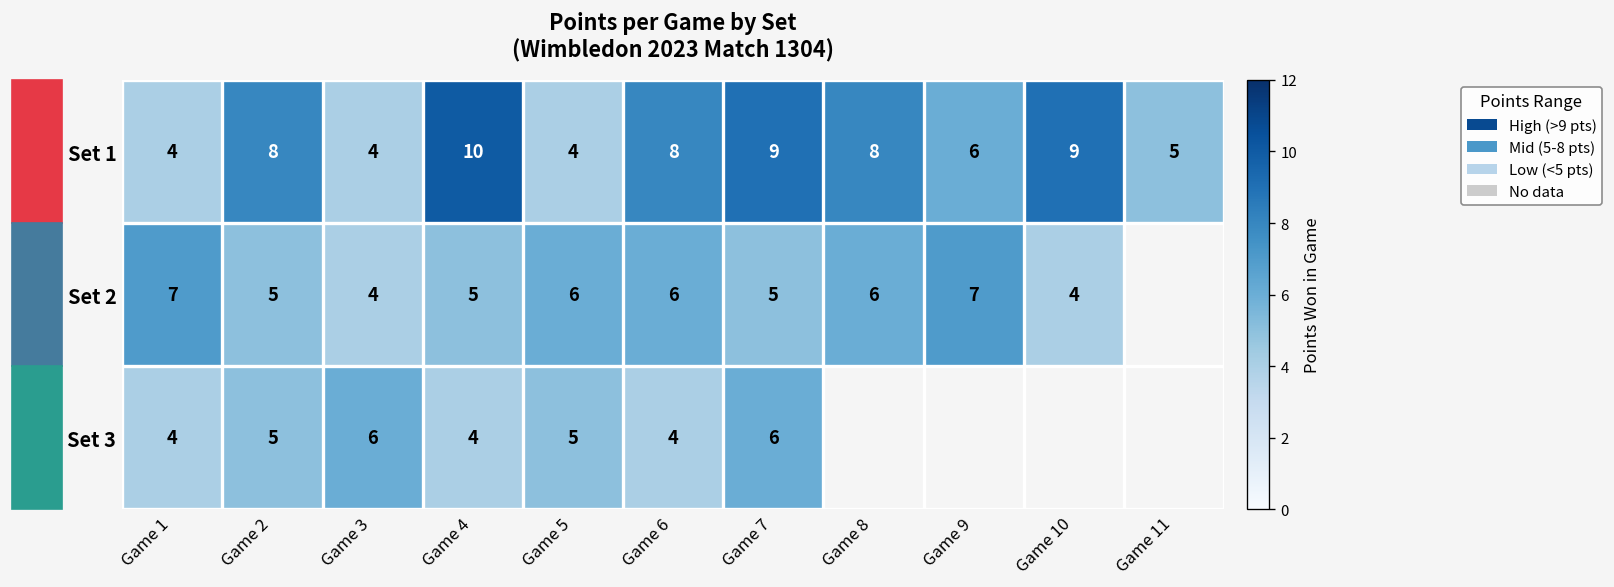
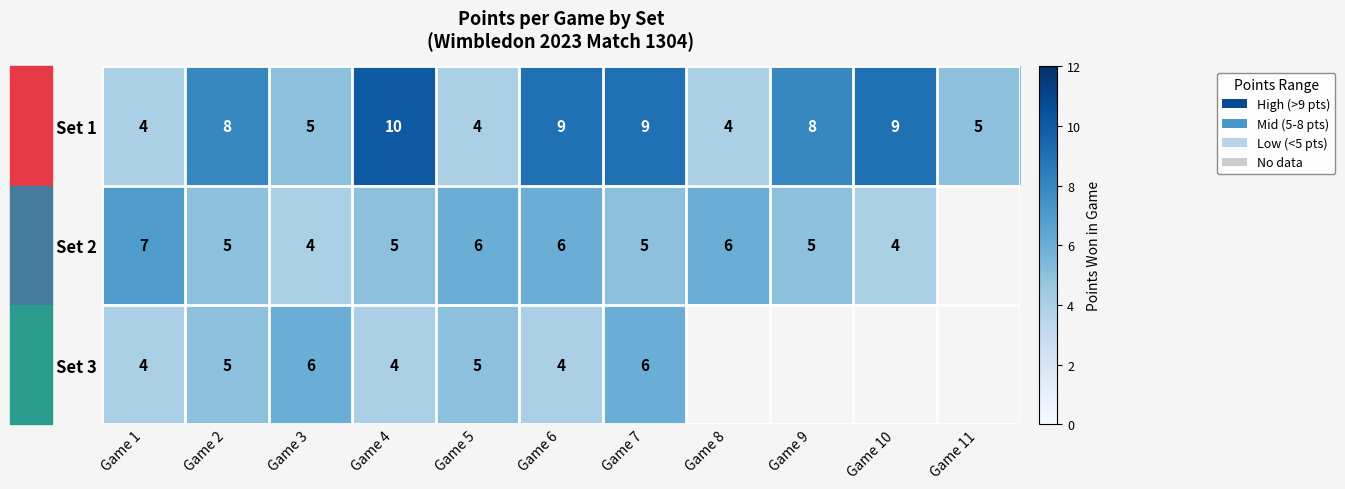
Set 1, Game 3: 4 -> 5
Set 1, Game 6: 8 -> 9
Set 1, Game 8: 8 -> 4
Set 1, Game 9: 6 -> 8
Set 2, Game 9: 7 -> 5
